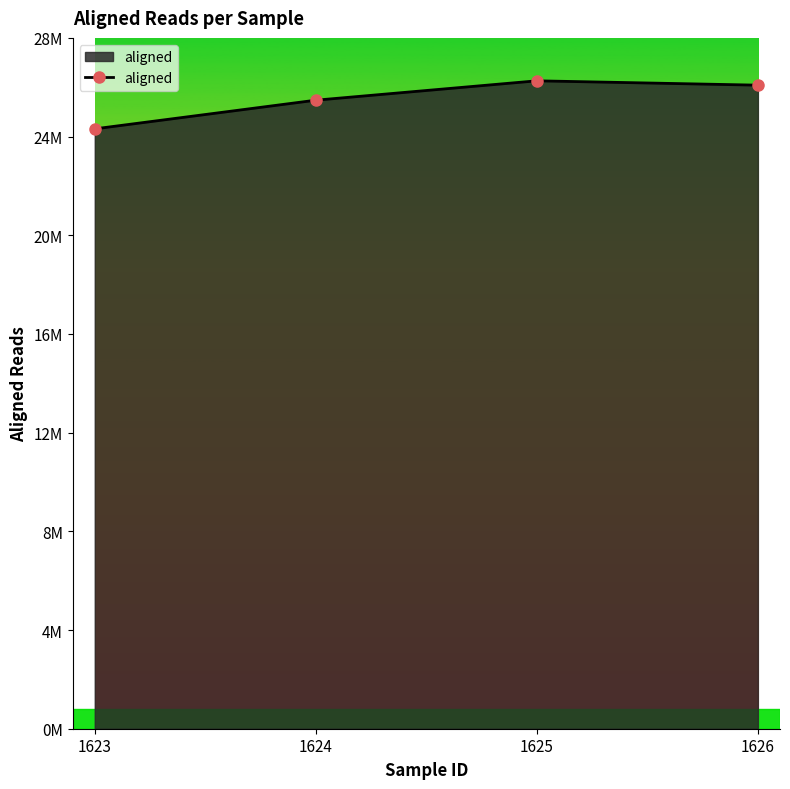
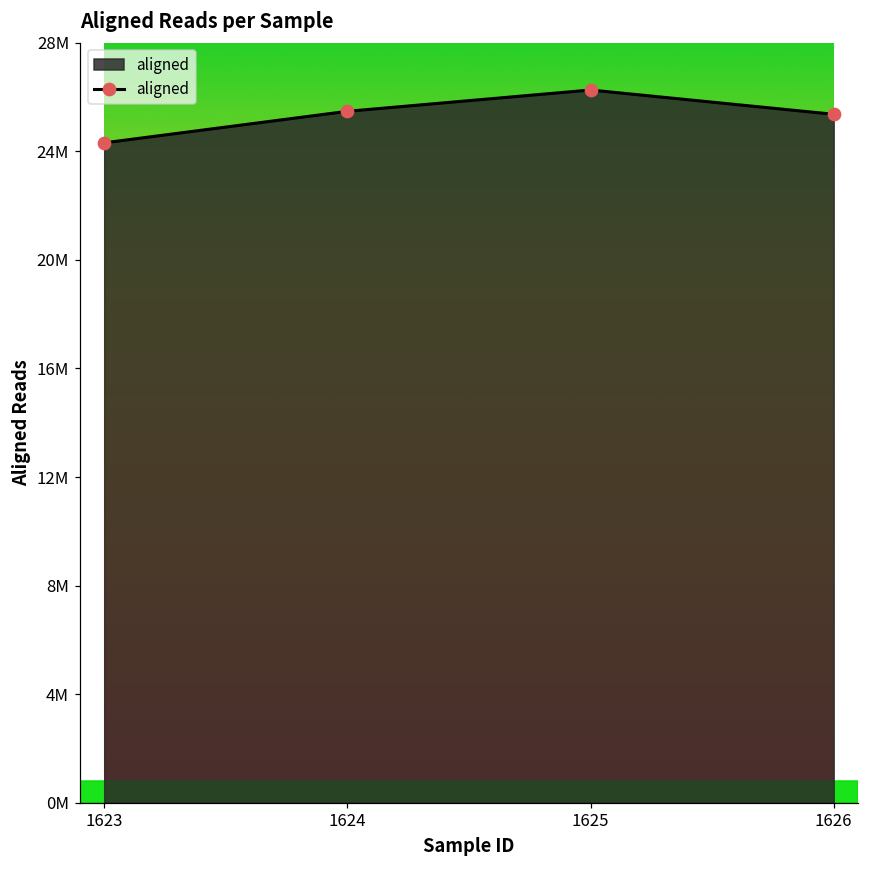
1626: 26100000 -> 25400000
